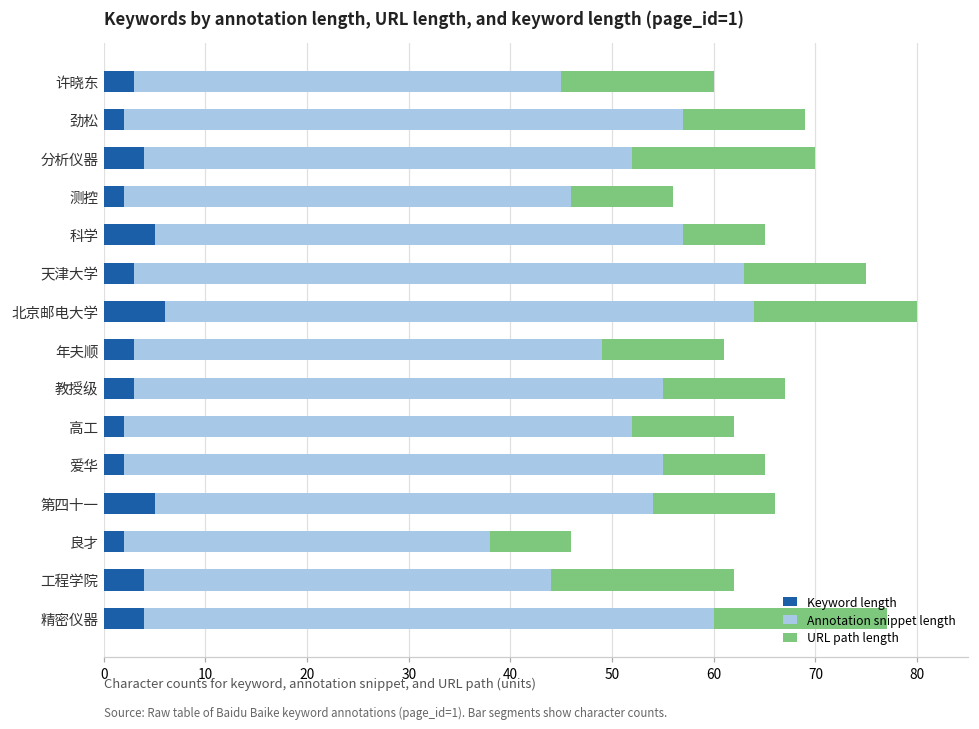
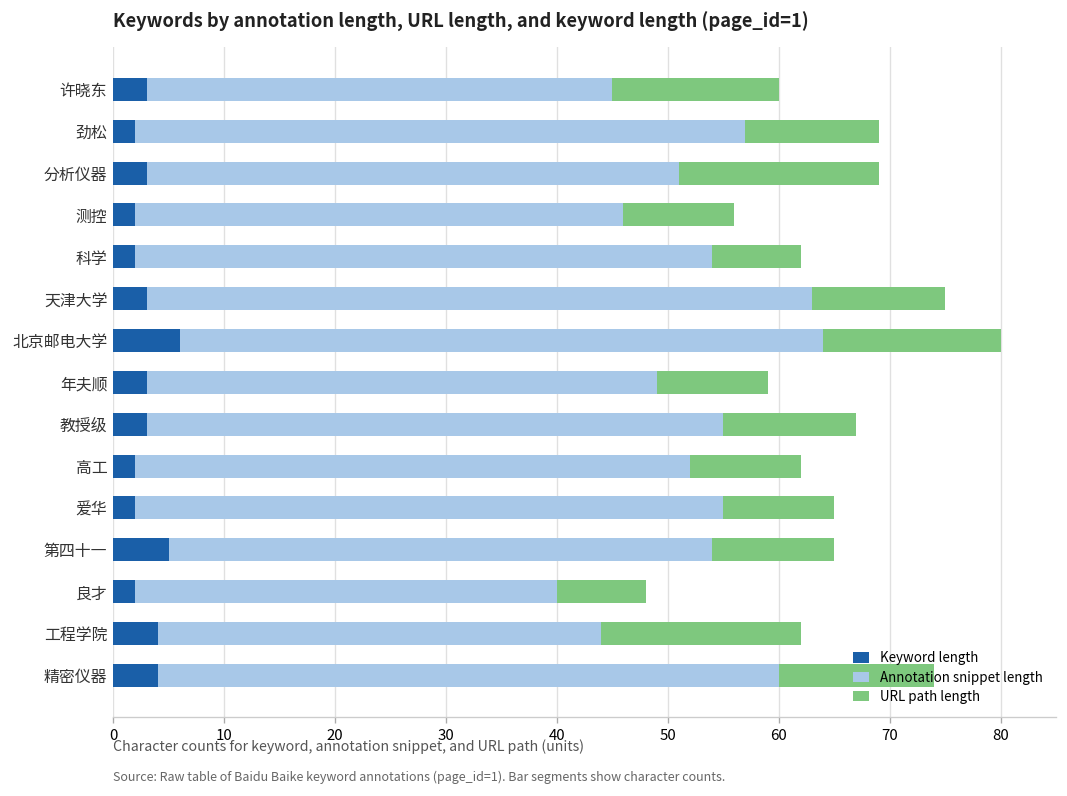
Keyword length, 分析仪器: 4 -> 3
Keyword length, 科学: 5 -> 2
URL path length, 年夫顺: 12 -> 10
URL path length, 第四十一: 12 -> 11
Annotation snippet length, 良才: 36 -> 38
URL path length, 精密仪器: 17 -> 14
